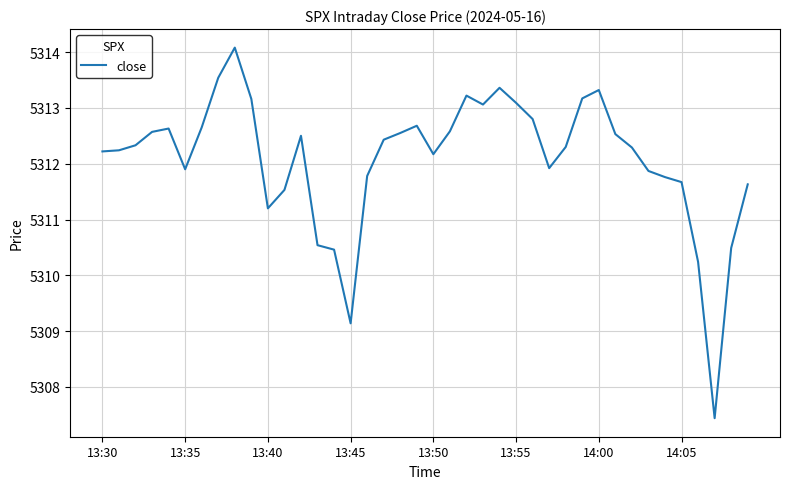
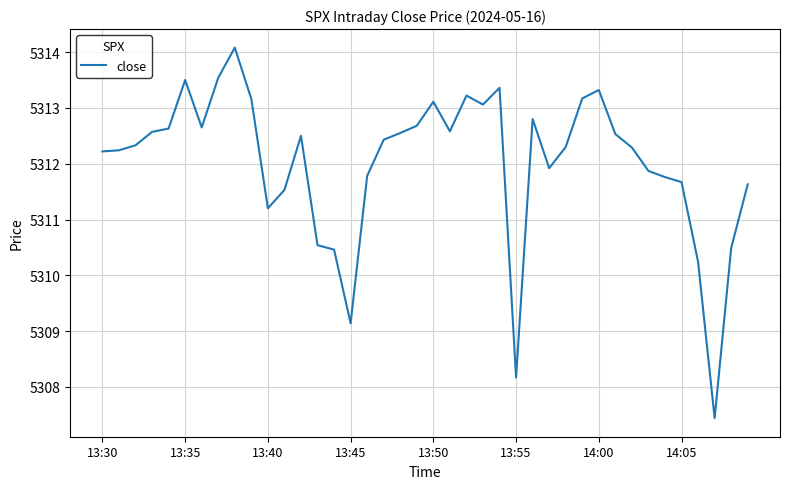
13:35: 5311.9 -> 5313.5
13:50: 5312.2 -> 5313.1
13:55: 5313.1 -> 5308.2
